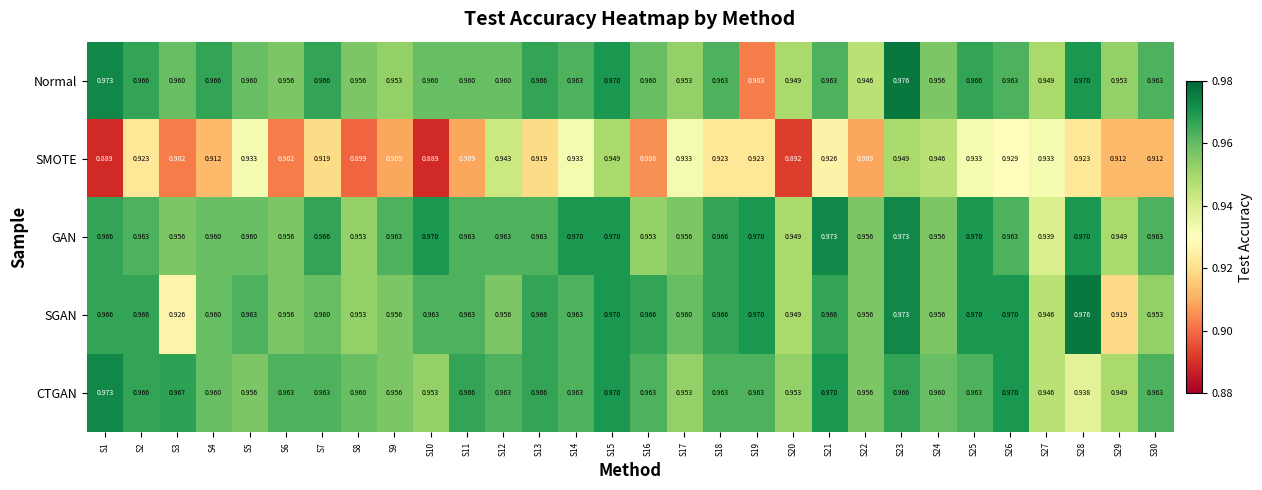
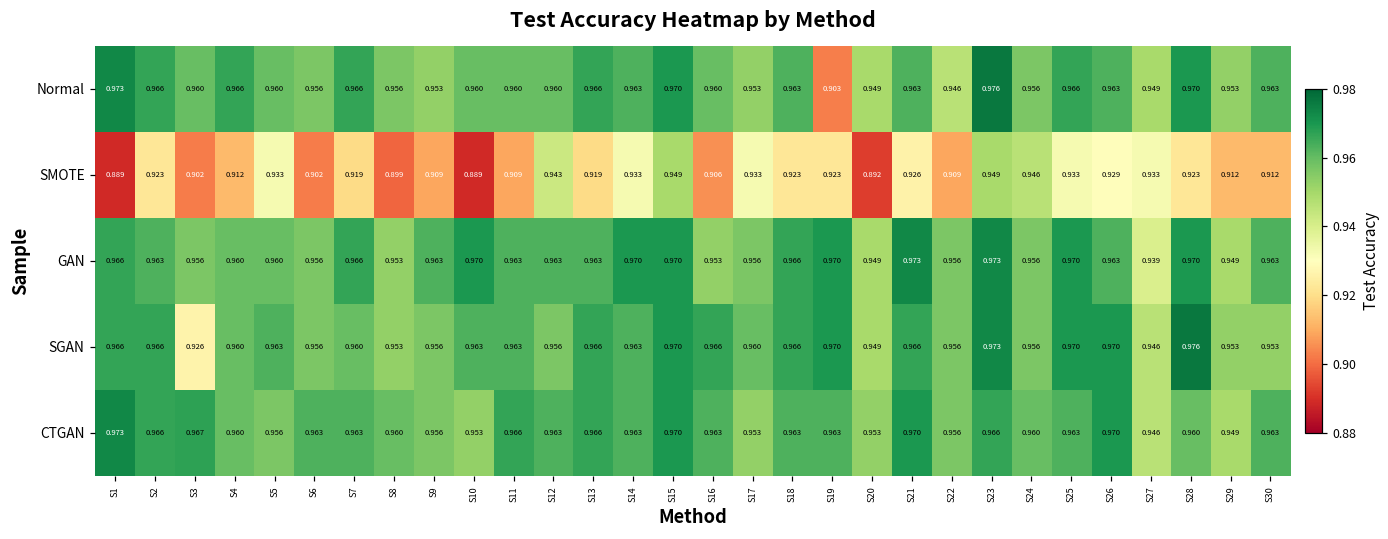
SGAN, S29: 0.919 -> 0.953
CTGAN, S28: 0.938 -> 0.960
